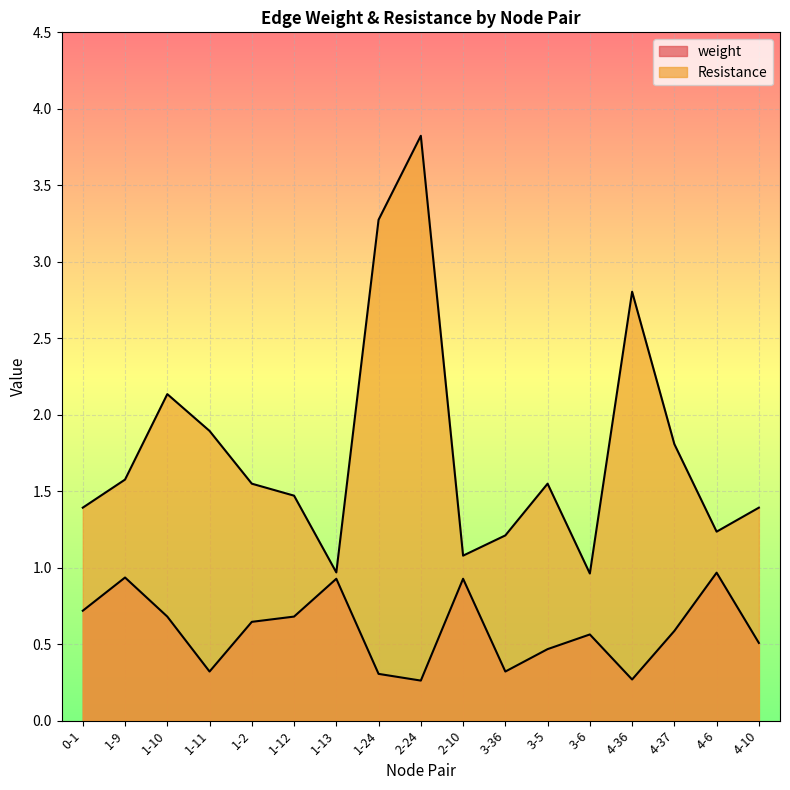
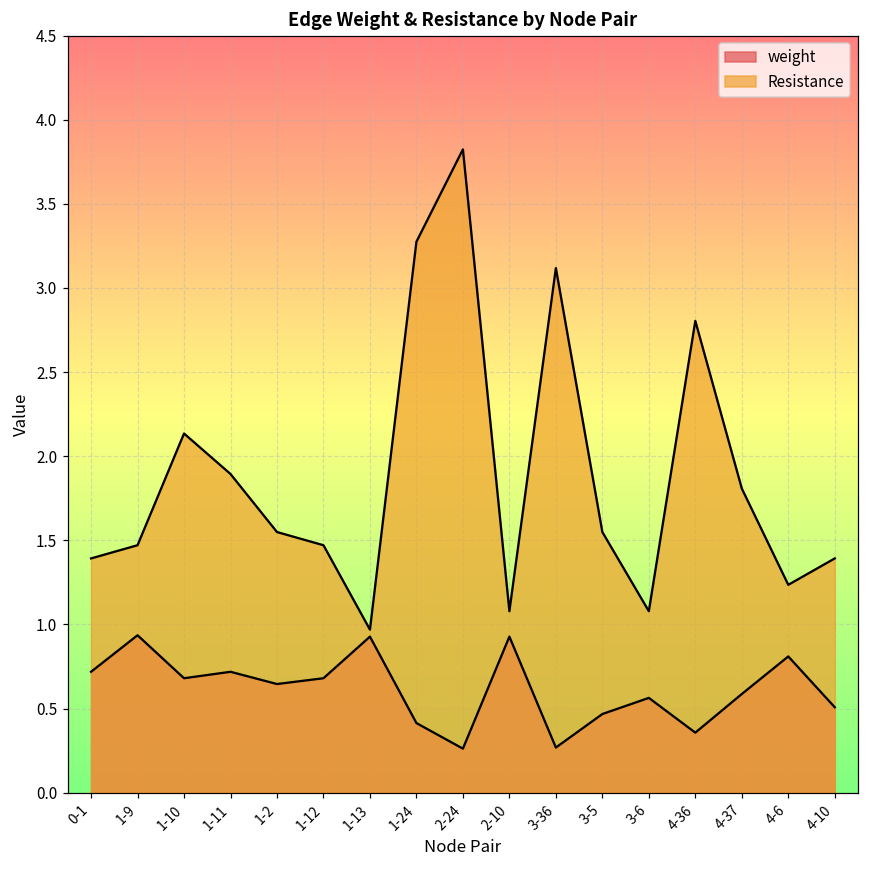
Resistance, 1-9: 1.58 -> 1.47
weight, 1-11: 0.32 -> 0.72
weight, 1-24: 0.31 -> 0.41
weight, 3-36: 0.32 -> 0.27
Resistance, 3-36: 1.21 -> 3.12
Resistance, 3-6: 0.96 -> 1.08
weight, 4-36: 0.27 -> 0.36
weight, 4-6: 0.97 -> 0.81
